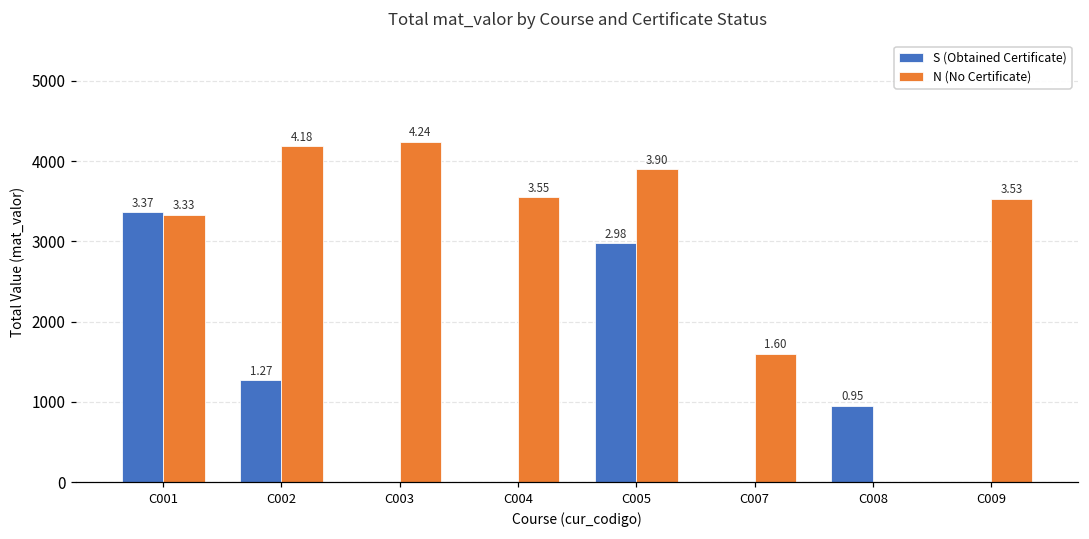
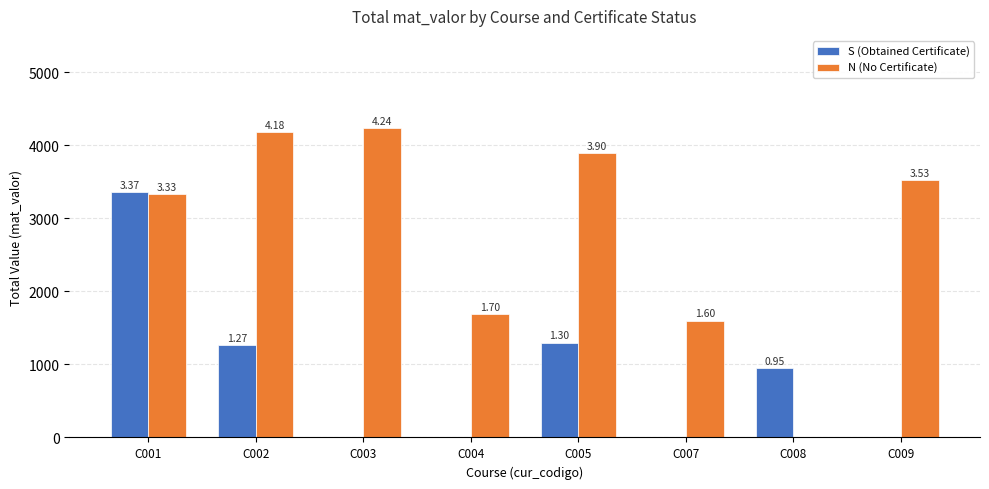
N (No Certificate), C004: 3.55 -> 1.70
S (Obtained Certificate), C005: 2.98 -> 1.30
